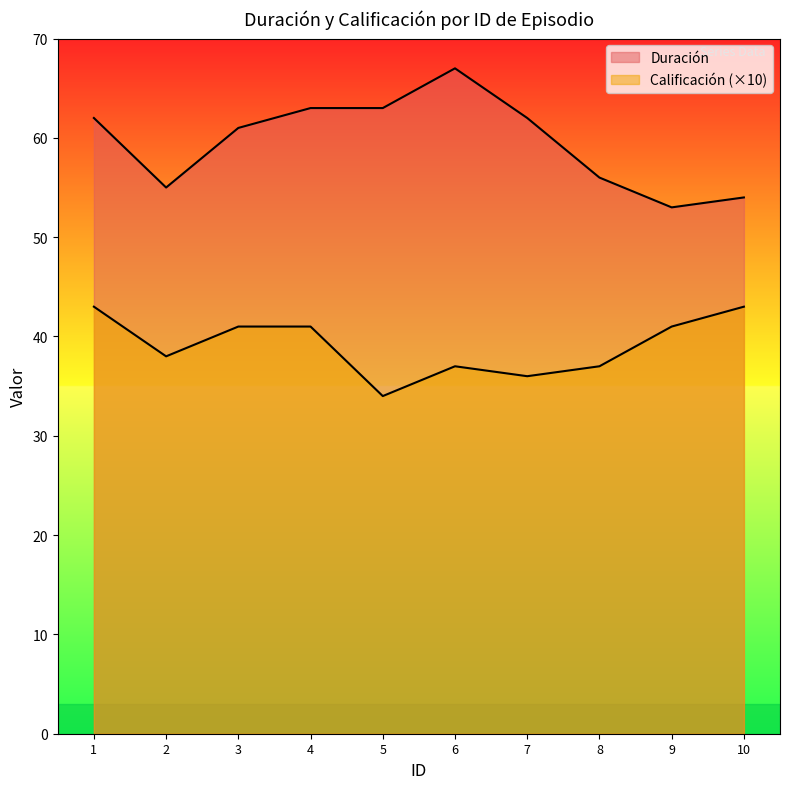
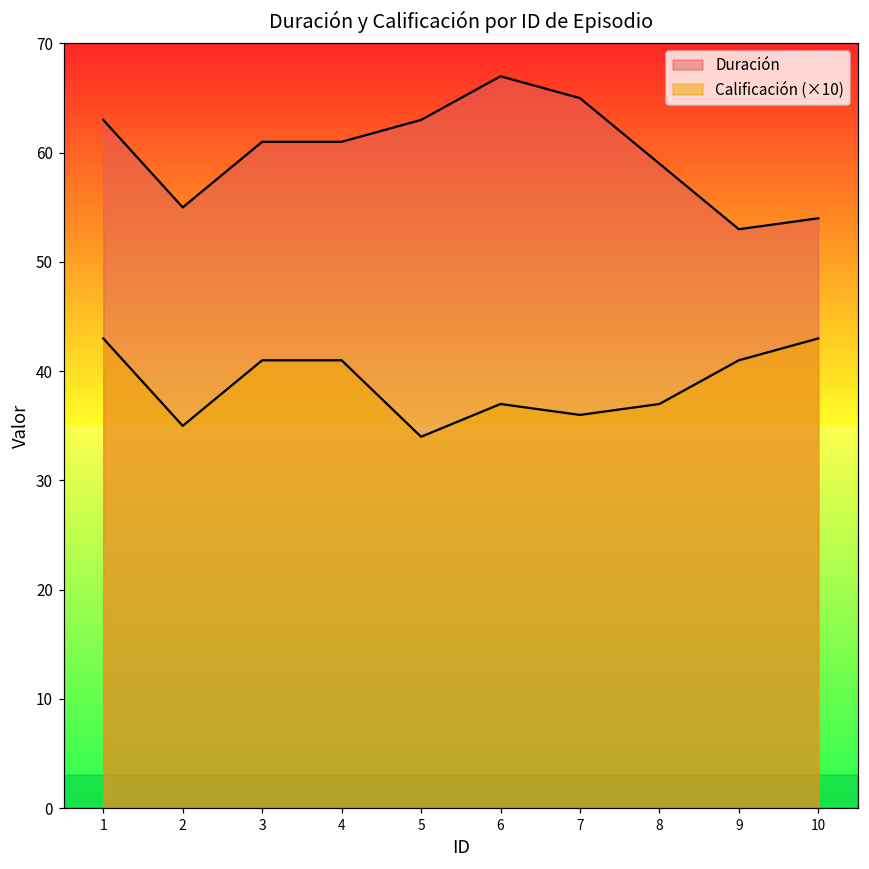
Duración, 1: 62 -> 63
Calificación (×10), 2: 38 -> 35
Duración, 4: 63 -> 61
Duración, 7: 62 -> 65
Duración, 8: 56 -> 59
